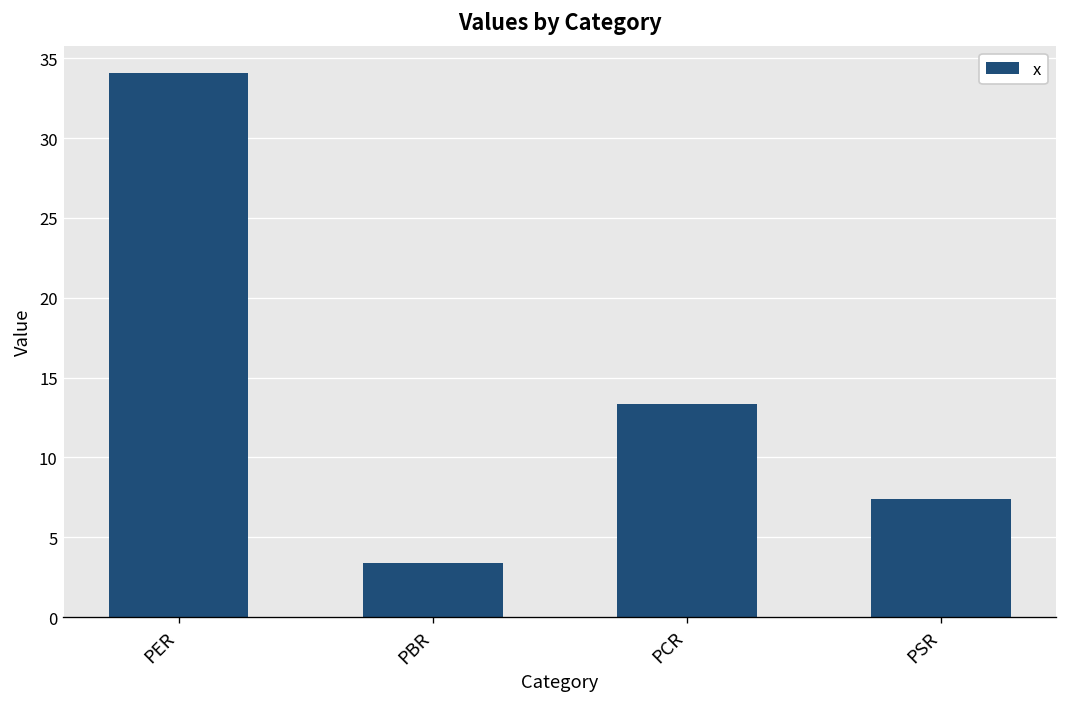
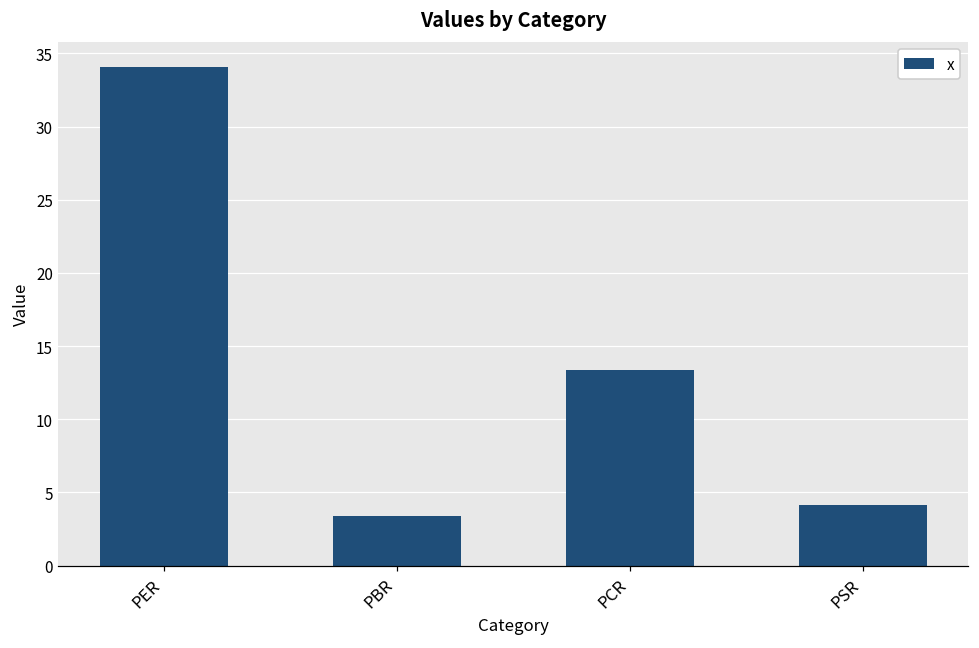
PSR: 7.4 -> 4.1
